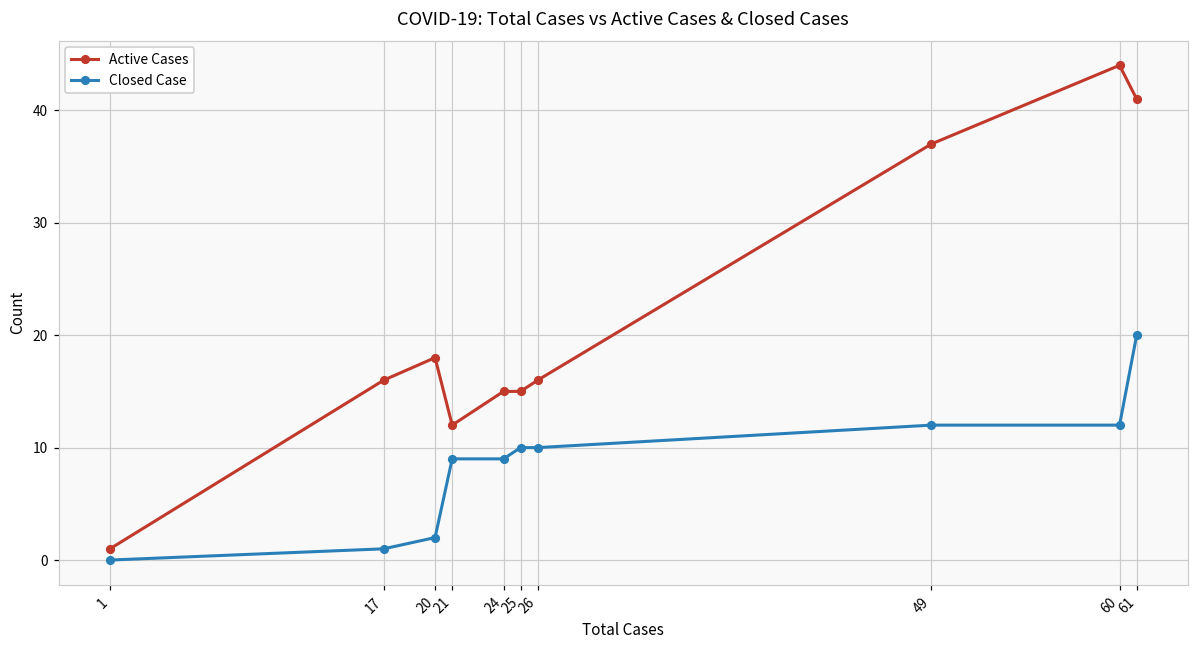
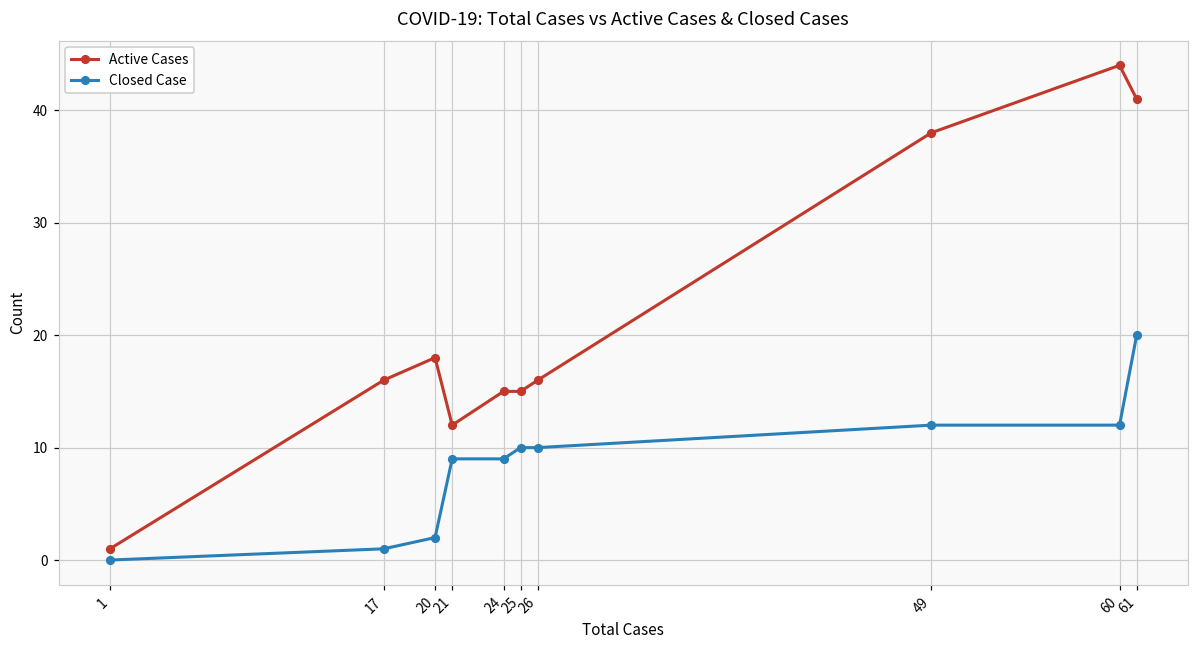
Active Cases, 49: 37 -> 38
